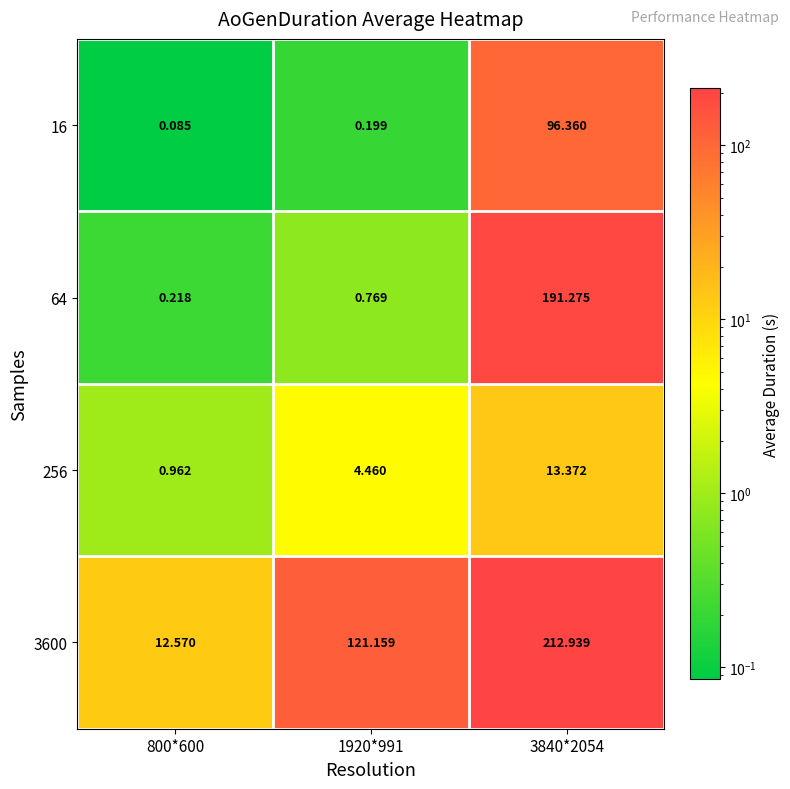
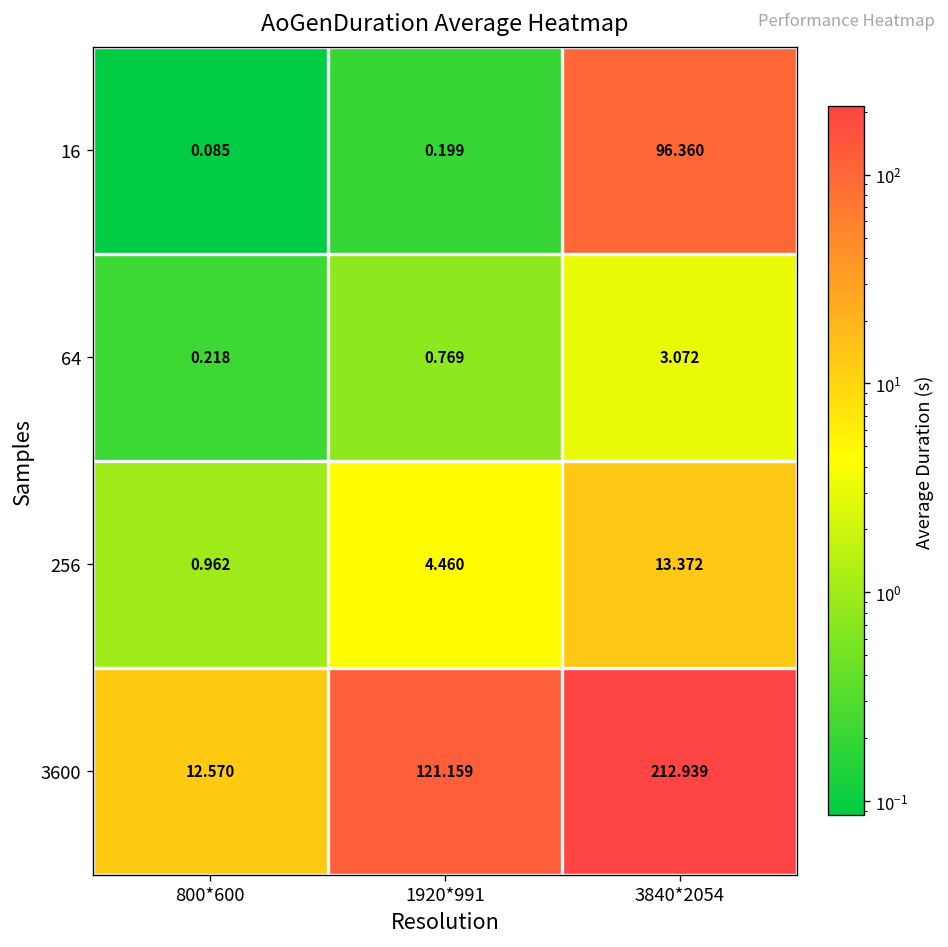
64, 3840*2054: 191.275 -> 3.072
